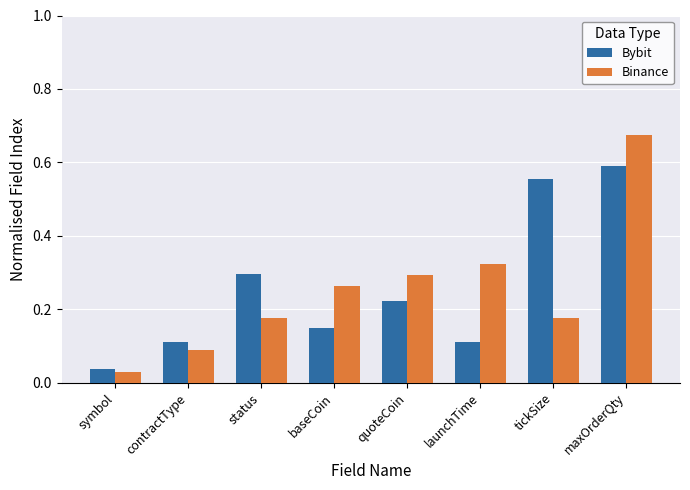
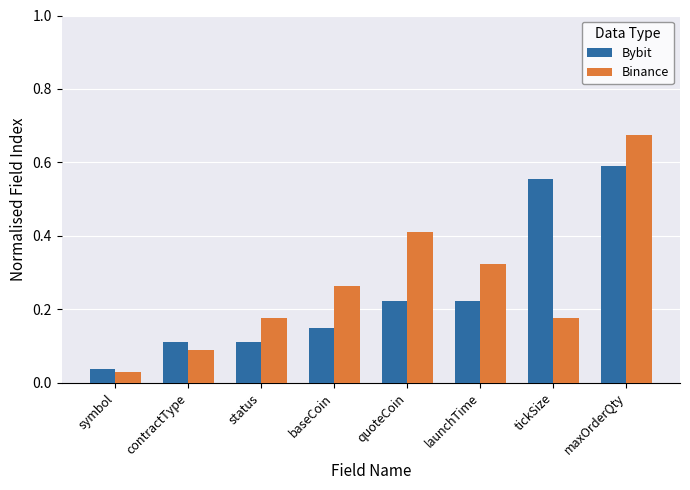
Bybit, status: 0.30 -> 0.11
Binance, quoteCoin: 0.29 -> 0.41
Bybit, launchTime: 0.11 -> 0.22
